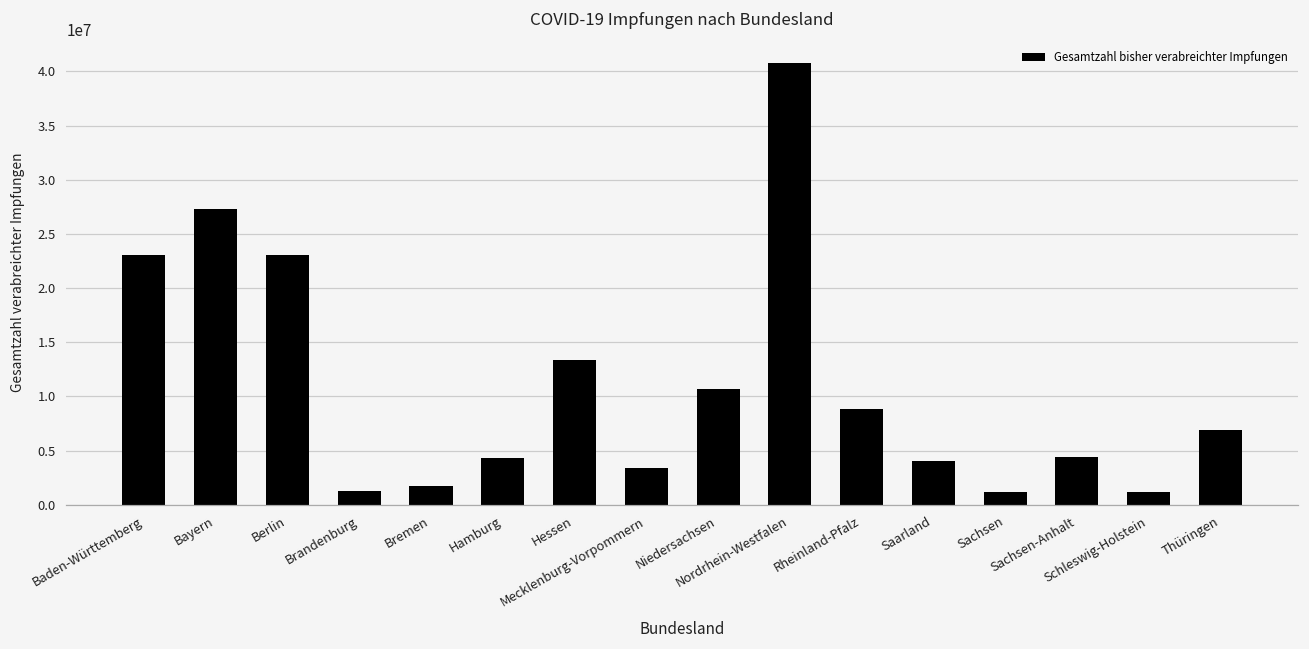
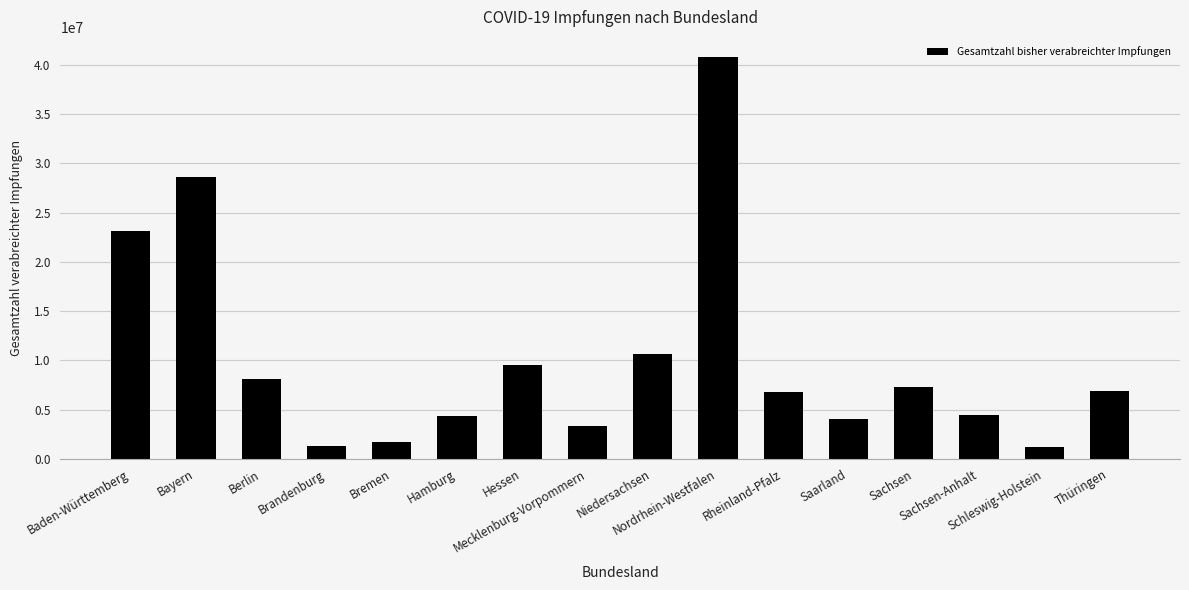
Bayern: 27000000 -> 29000000
Berlin: 23000000 -> 8000000
Hessen: 13000000 -> 10000000
Rheinland-Pfalz: 9000000 -> 7000000
Sachsen: 1000000 -> 7000000
